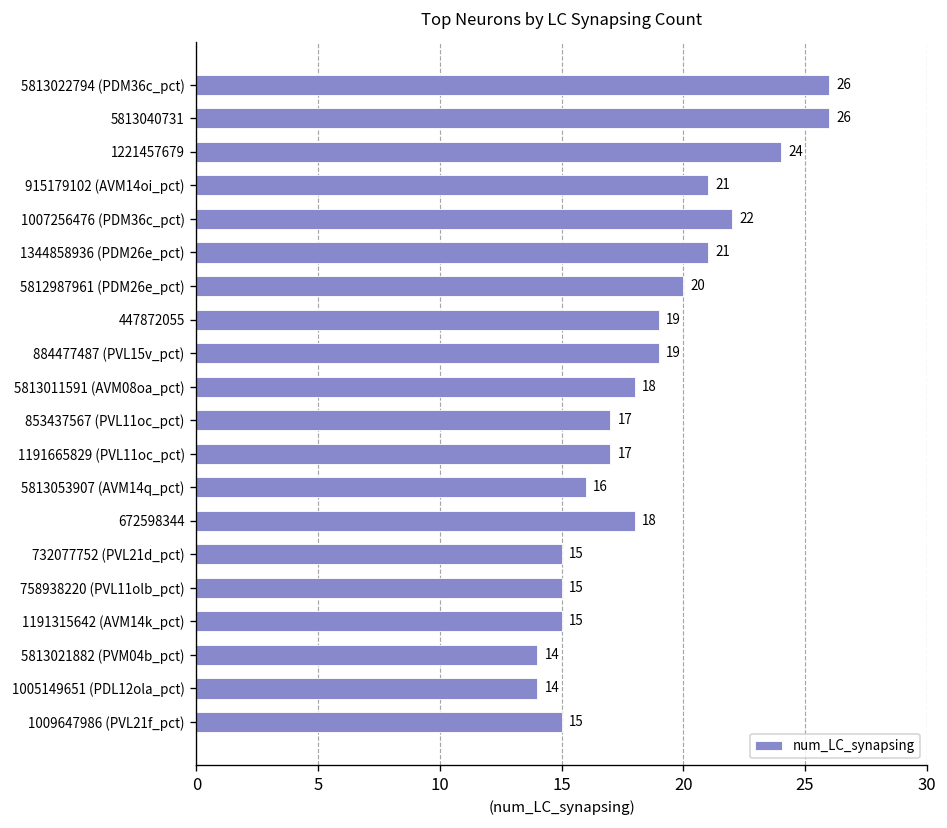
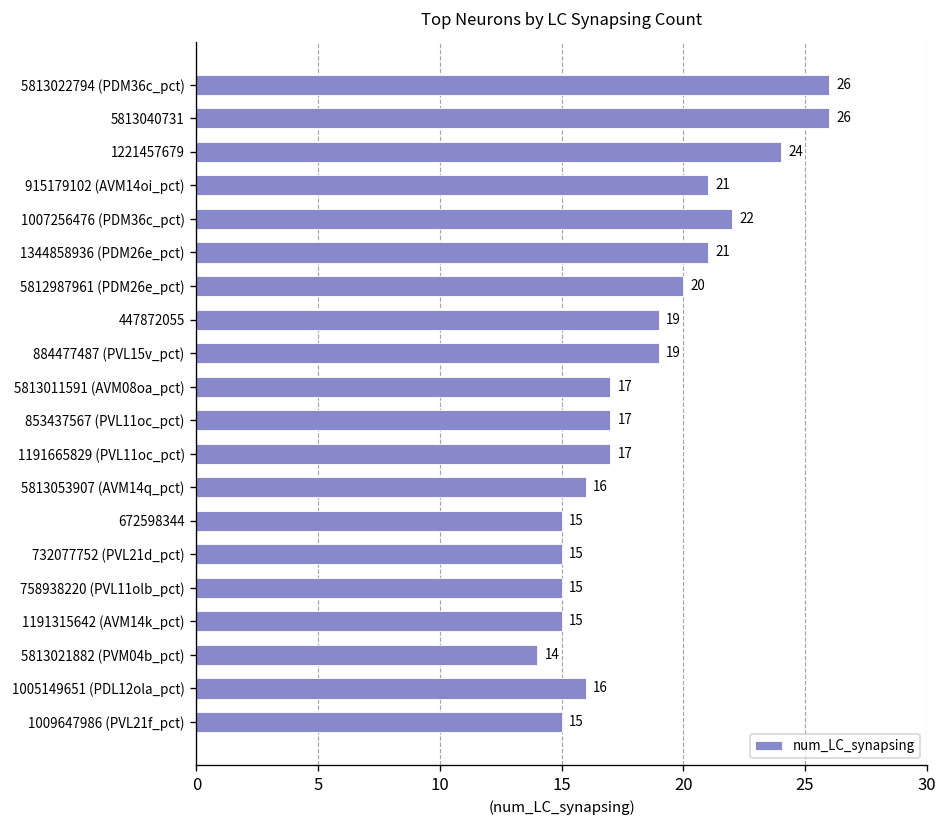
5813011591 (AVM08oa_pct): 18 -> 17
672598344: 18 -> 15
1005149651 (PDL12ola_pct): 14 -> 16
